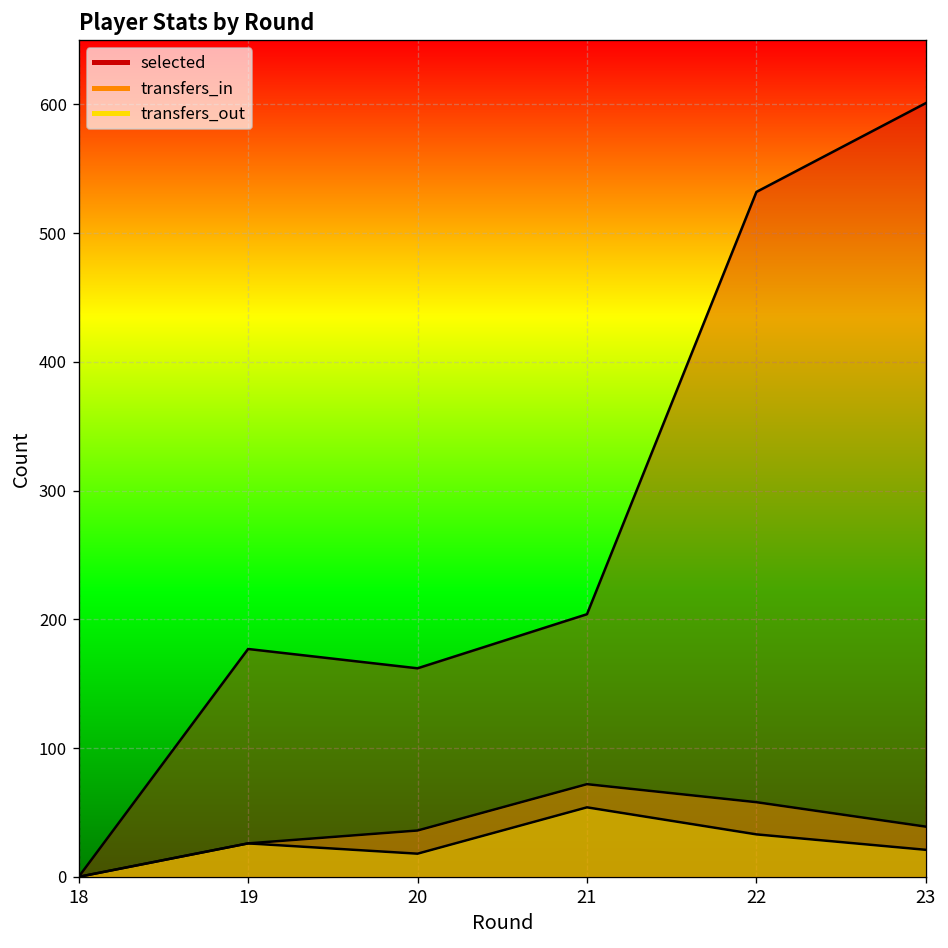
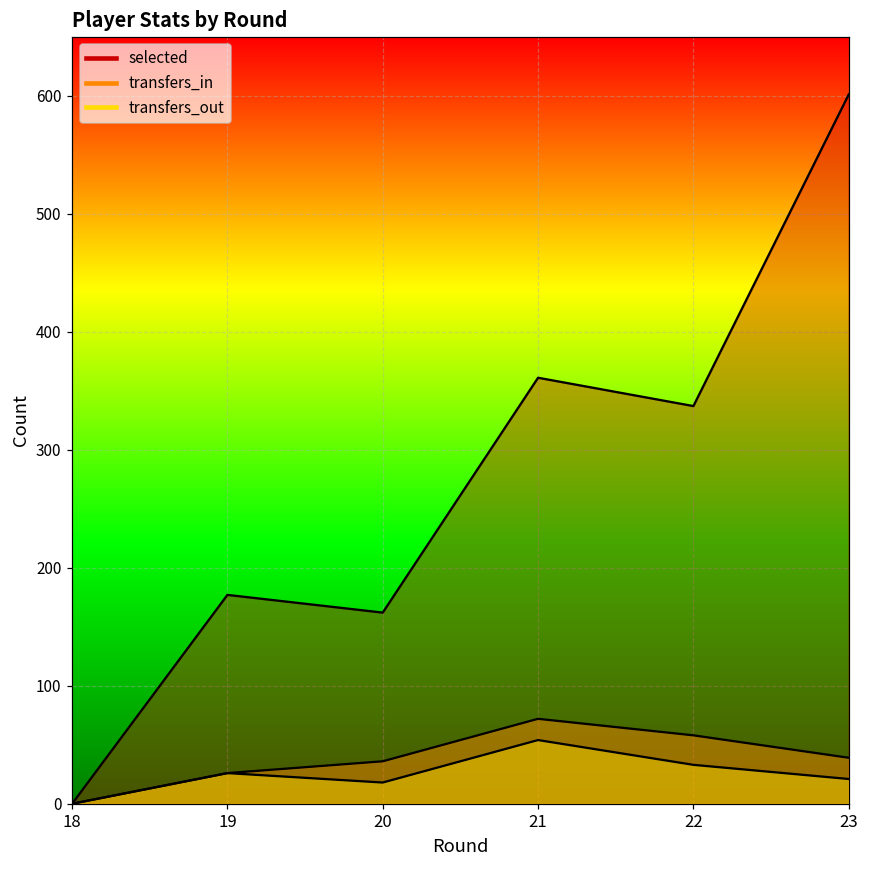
selected, 21: 204 -> 361
selected, 22: 532 -> 337
